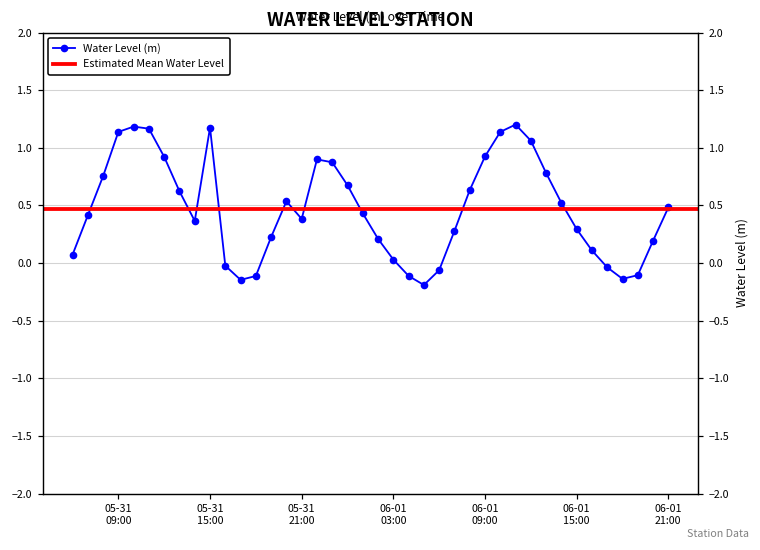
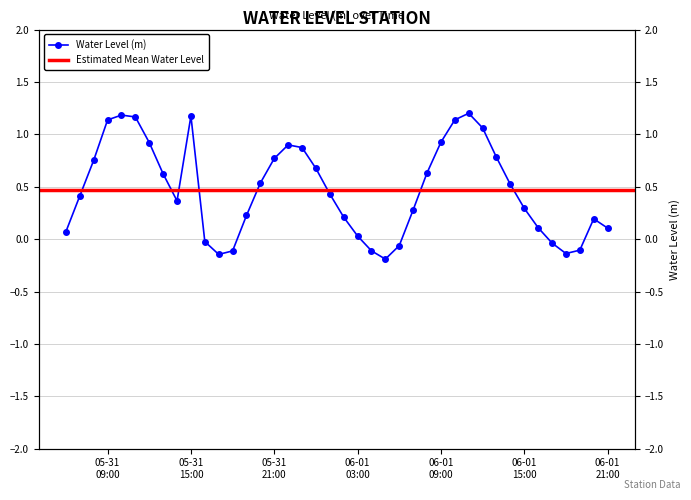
05-31 21:00: 0.38 -> 0.77
06-01 21:00: 0.48 -> 0.11
